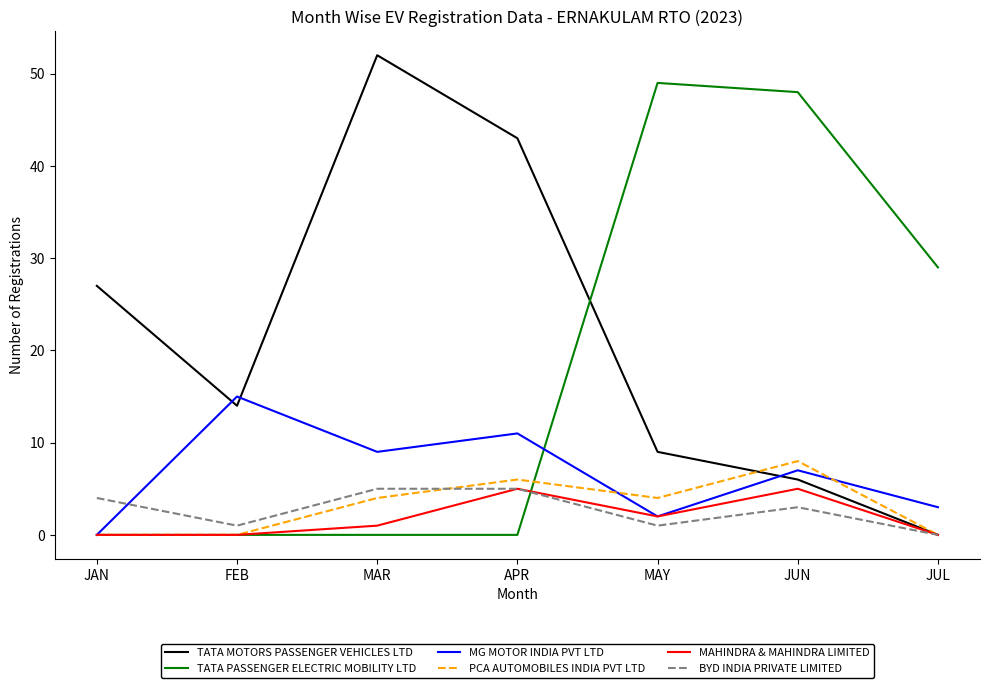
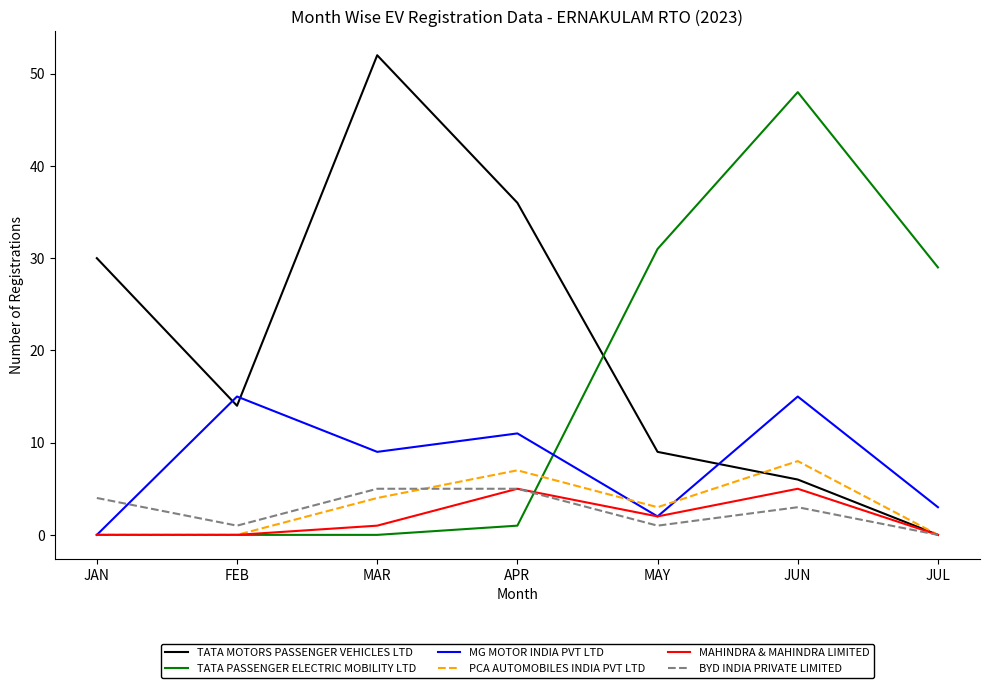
TATA MOTORS PASSENGER VEHICLES LTD, JAN: 27 -> 30
TATA MOTORS PASSENGER VEHICLES LTD, APR: 43 -> 36
TATA PASSENGER ELECTRIC MOBILITY LTD, APR: 0 -> 1
PCA AUTOMOBILES INDIA PVT LTD, APR: 6 -> 7
TATA PASSENGER ELECTRIC MOBILITY LTD, MAY: 49 -> 31
PCA AUTOMOBILES INDIA PVT LTD, MAY: 4 -> 3
MG MOTOR INDIA PVT LTD, JUN: 7 -> 15
